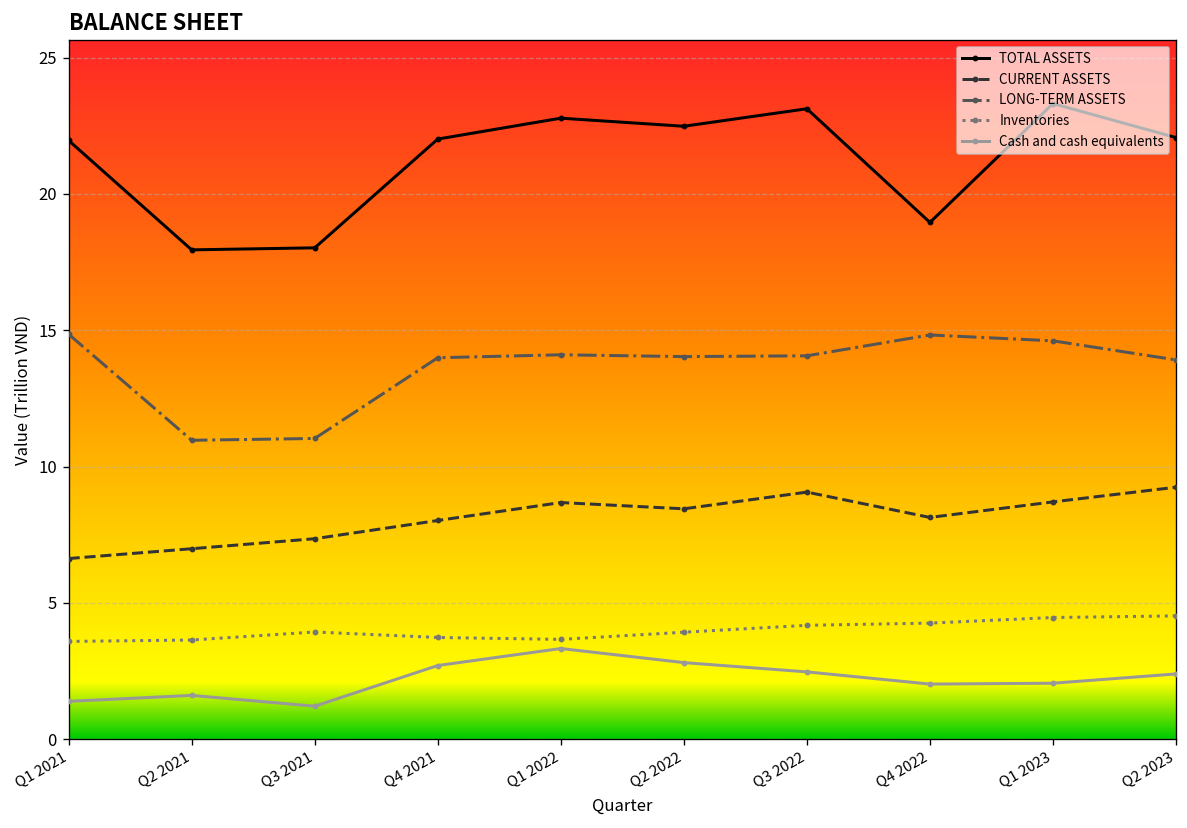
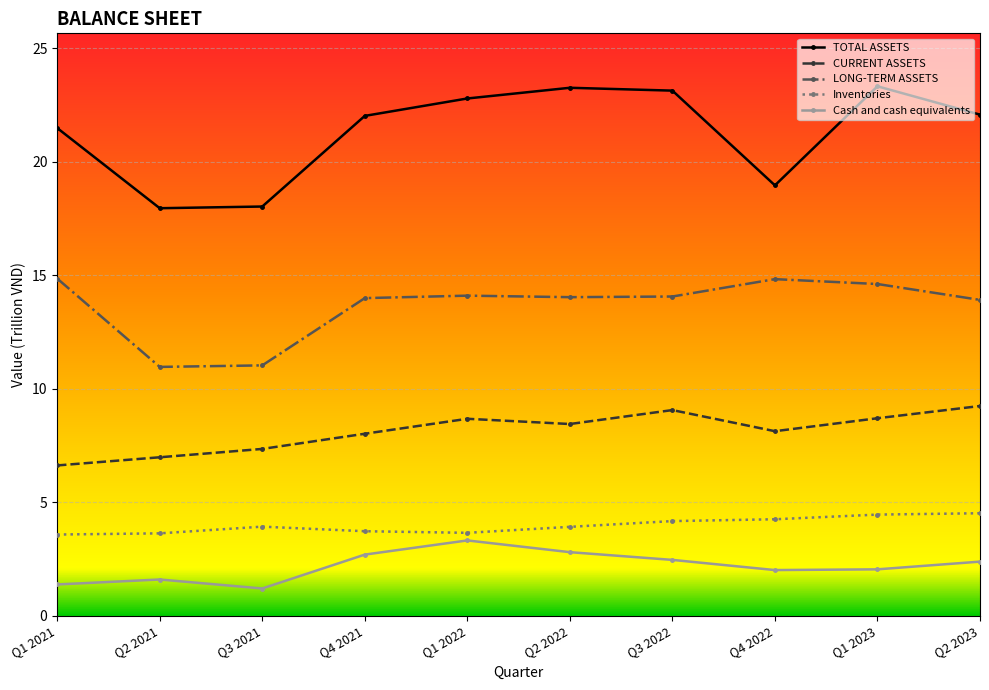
TOTAL ASSETS, Q1 2021: 22.0 -> 21.5
TOTAL ASSETS, Q2 2022: 22.5 -> 23.3
